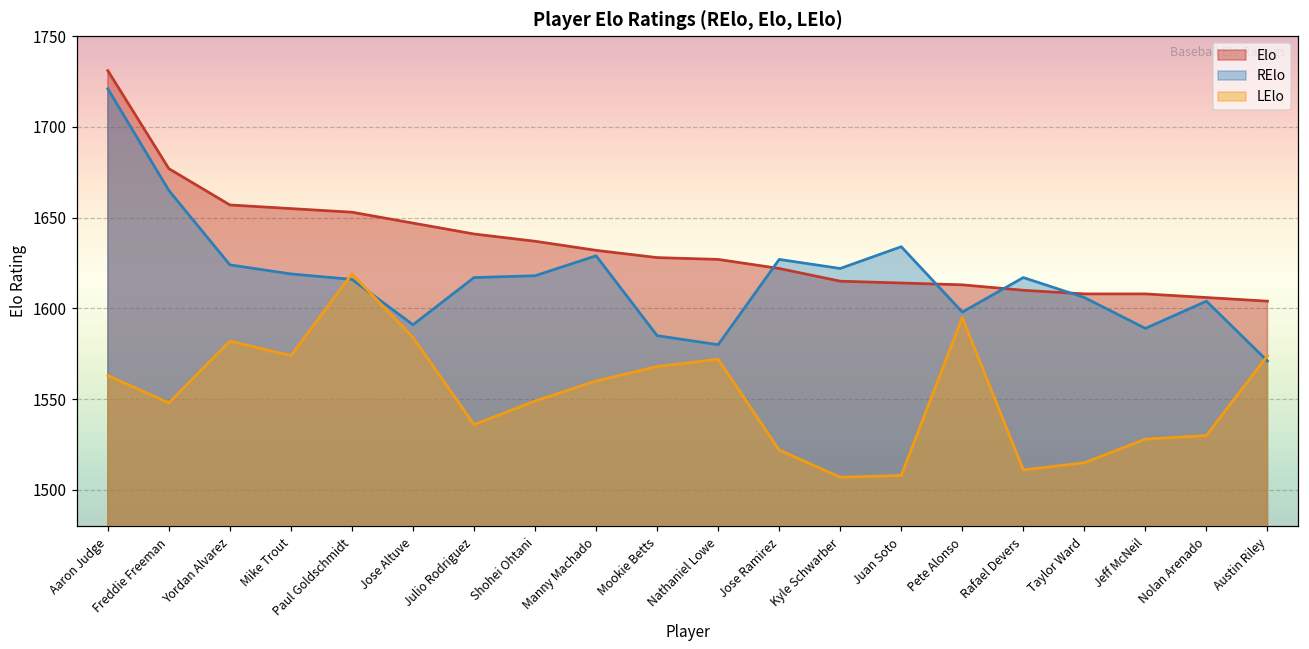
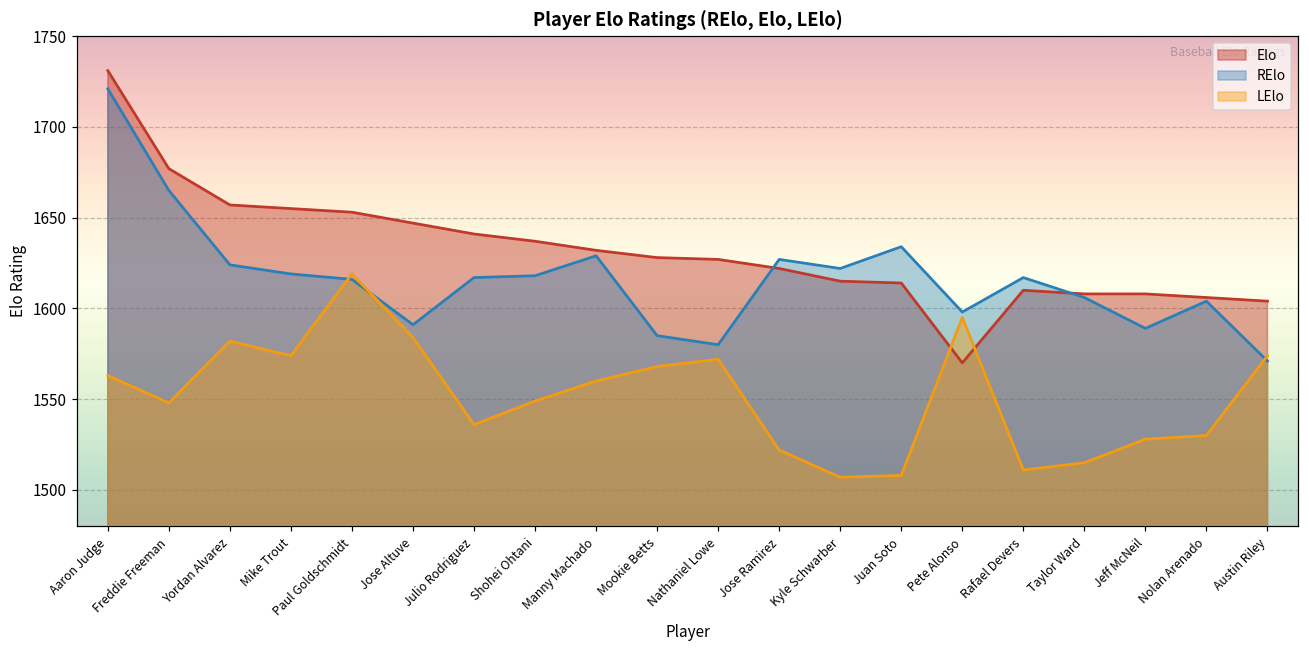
Elo, Pete Alonso: 1613 -> 1570
